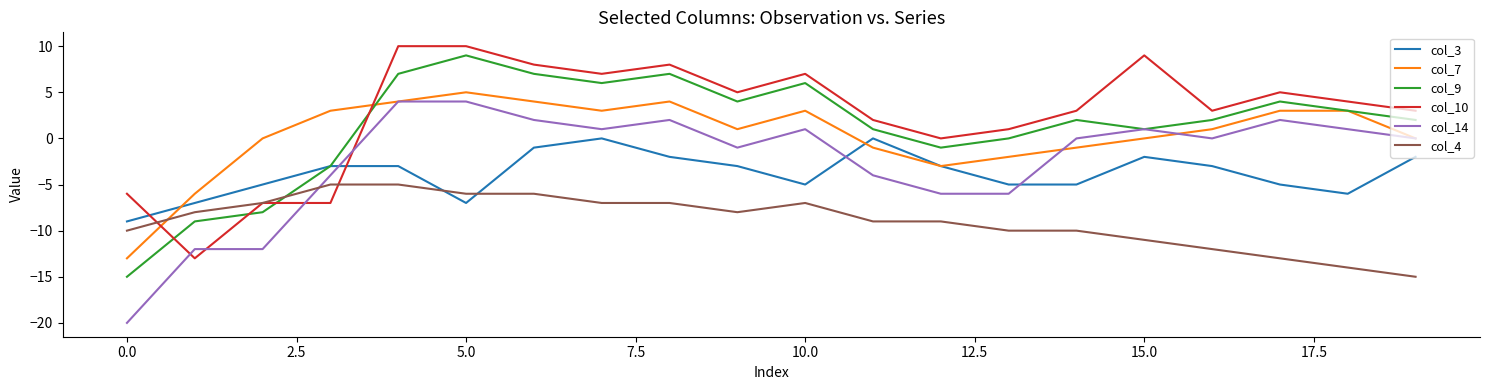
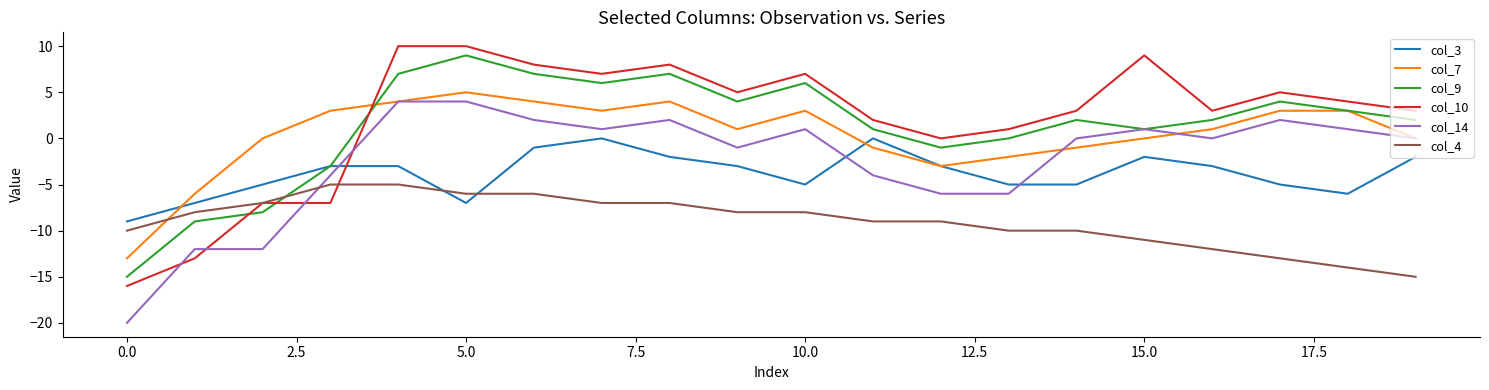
col_10, 0.0: -6 -> -16
col_4, 10.0: -7 -> -8
